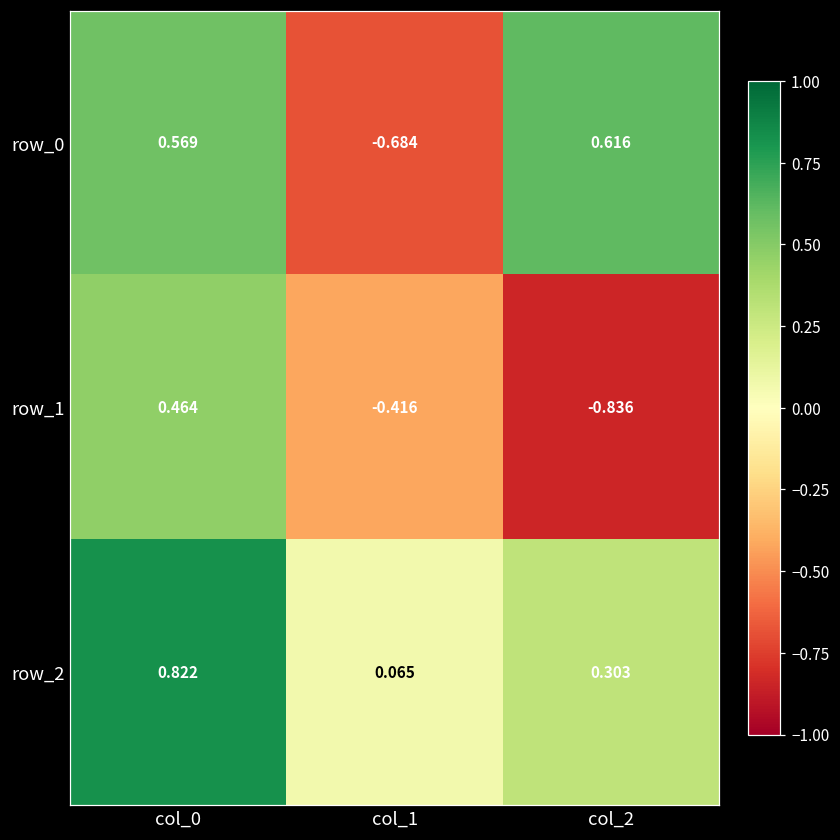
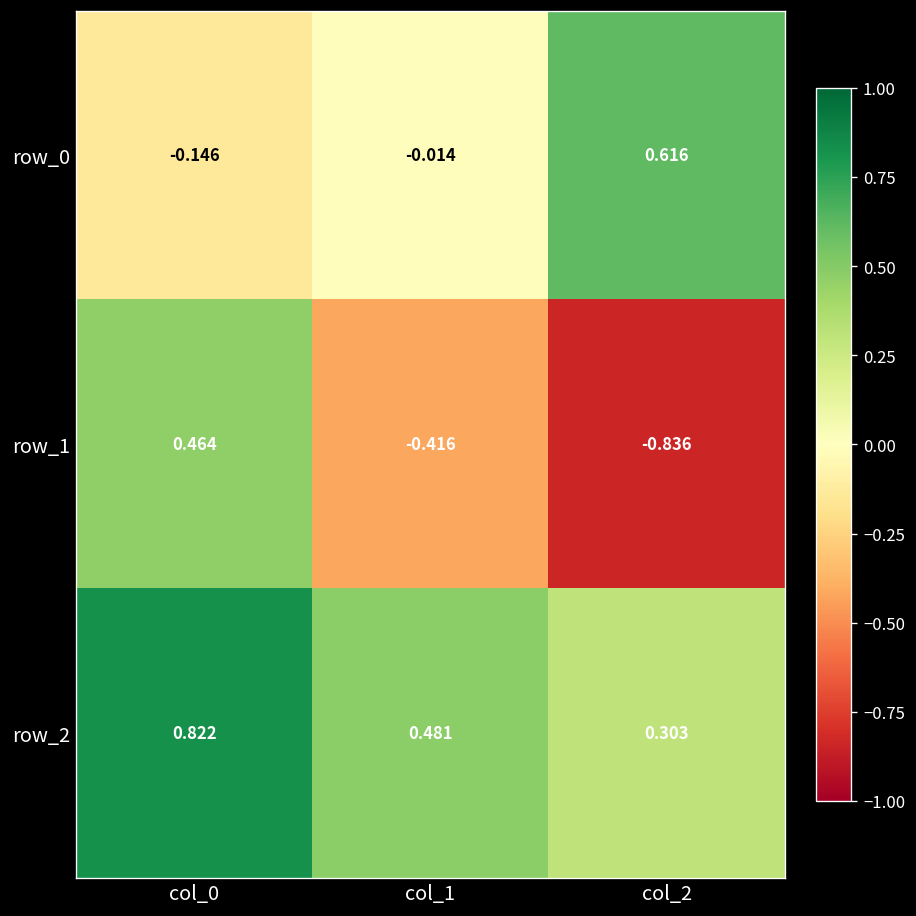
row_0, col_0: 0.569 -> -0.146
row_0, col_1: -0.684 -> -0.014
row_2, col_1: 0.065 -> 0.481
